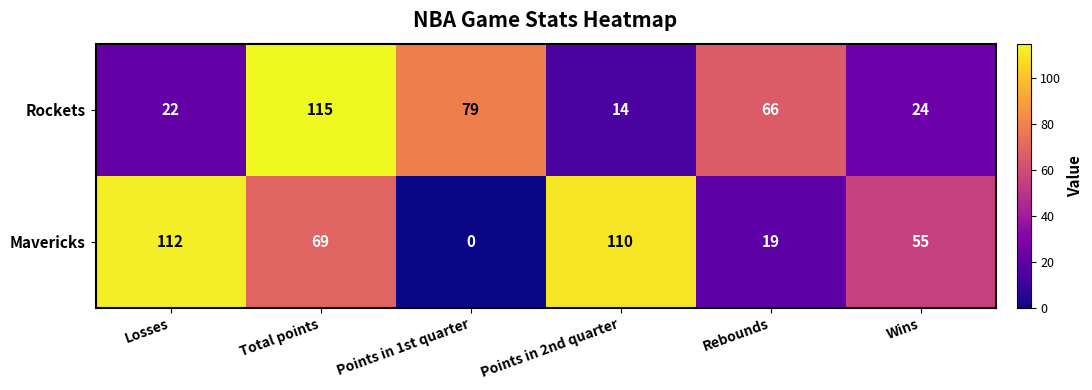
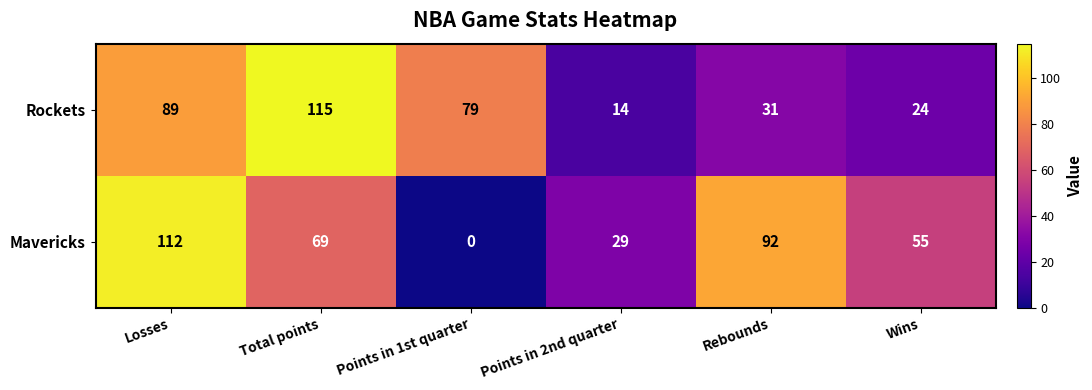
Rockets, Losses: 22 -> 89
Rockets, Rebounds: 66 -> 31
Mavericks, Points in 2nd quarter: 110 -> 29
Mavericks, Rebounds: 19 -> 92
